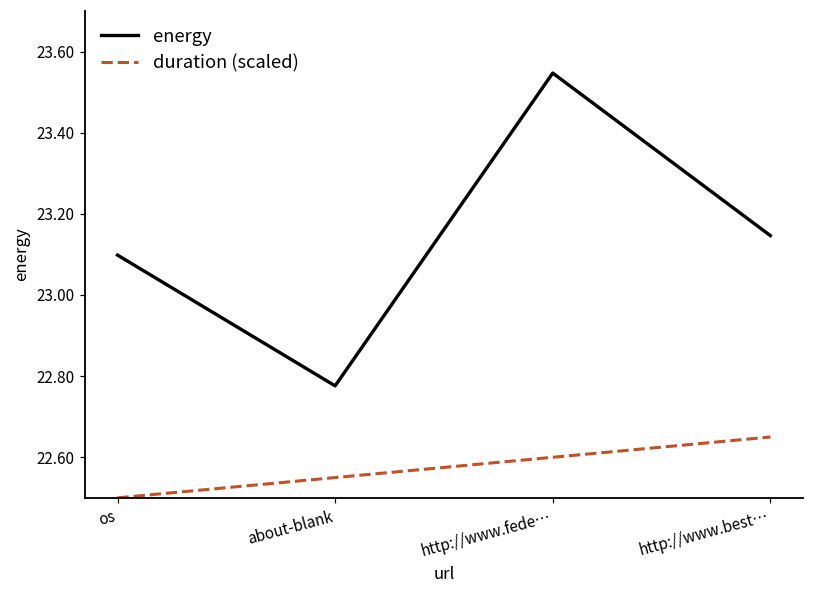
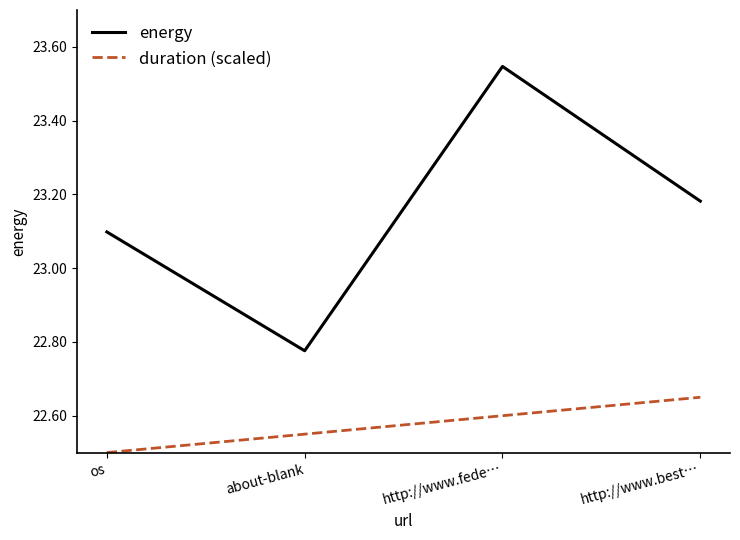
energy, http://www.best…: 23.15 -> 23.18
